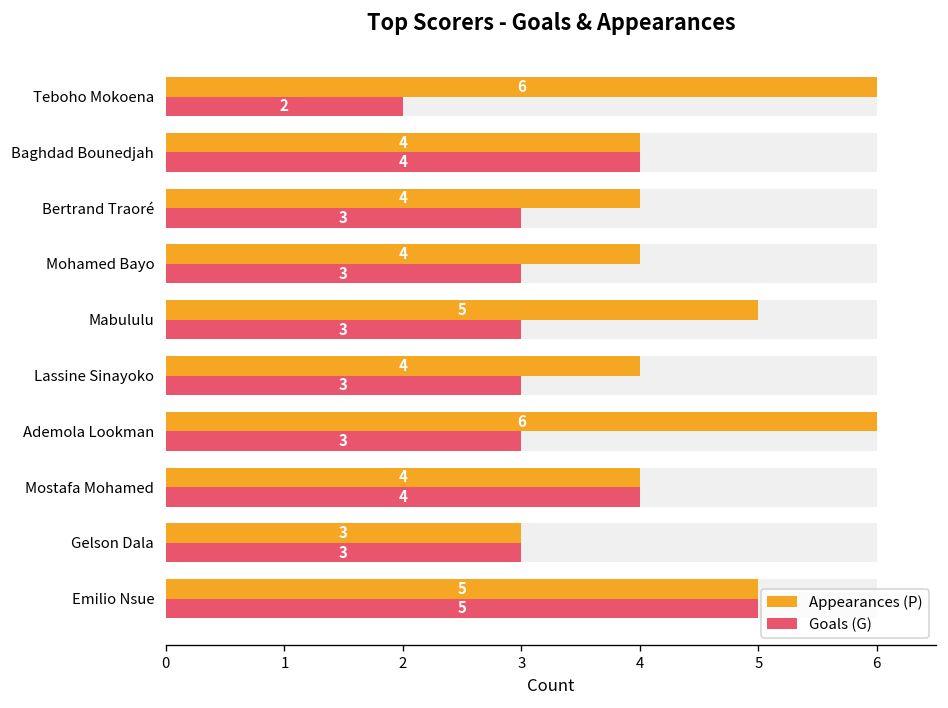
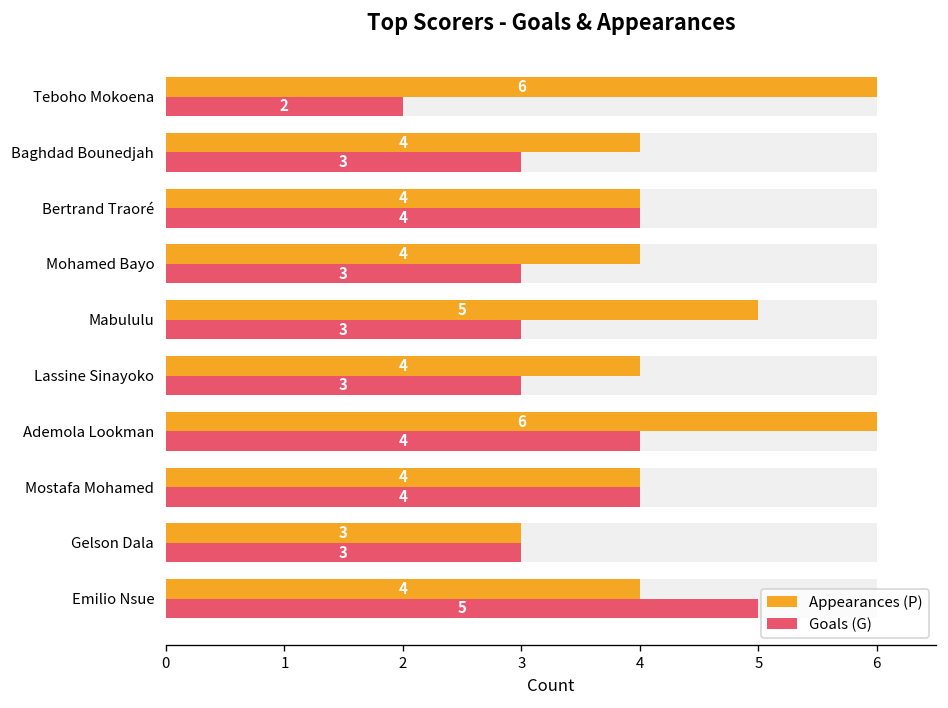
Goals (G), Baghdad Bounedjah: 4 -> 3
Goals (G), Bertrand Traoré: 3 -> 4
Goals (G), Ademola Lookman: 3 -> 4
Appearances (P), Emilio Nsue: 5 -> 4
